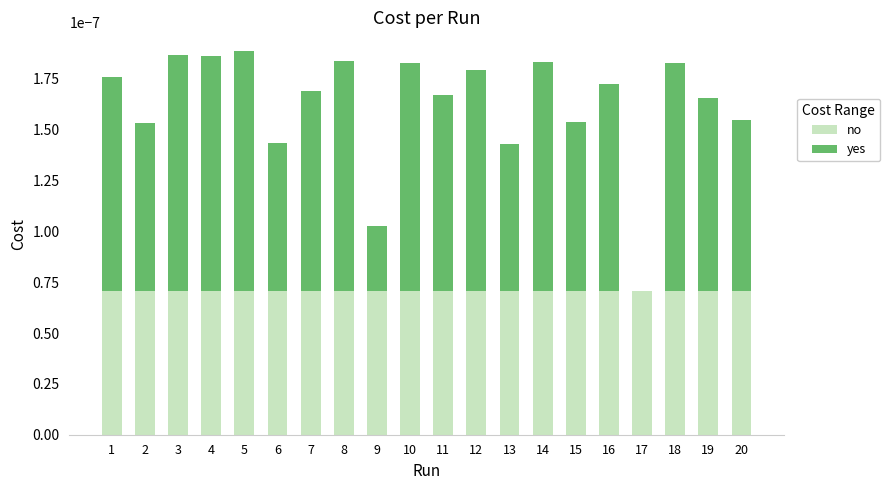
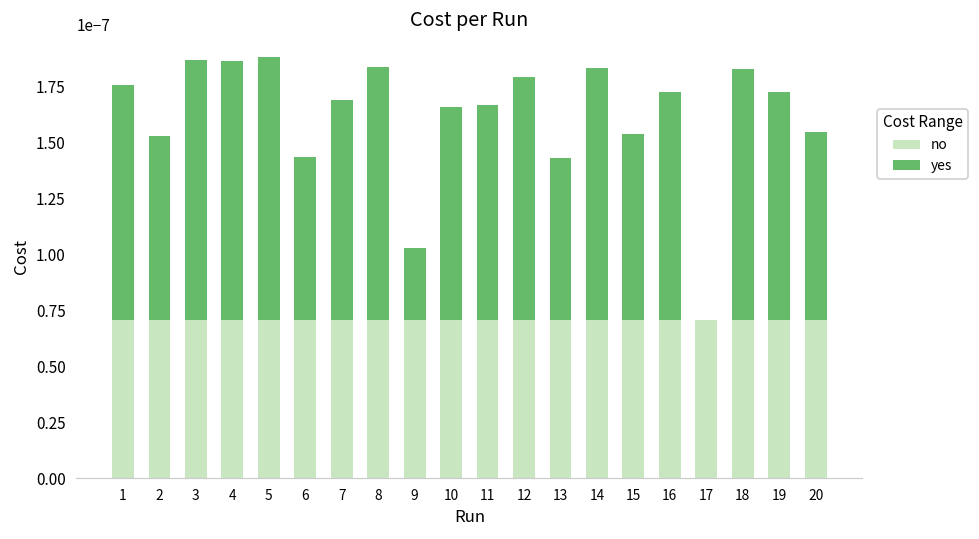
yes, 10: 0.000000112 -> 0.000000095
yes, 19: 0.000000095 -> 0.000000102
